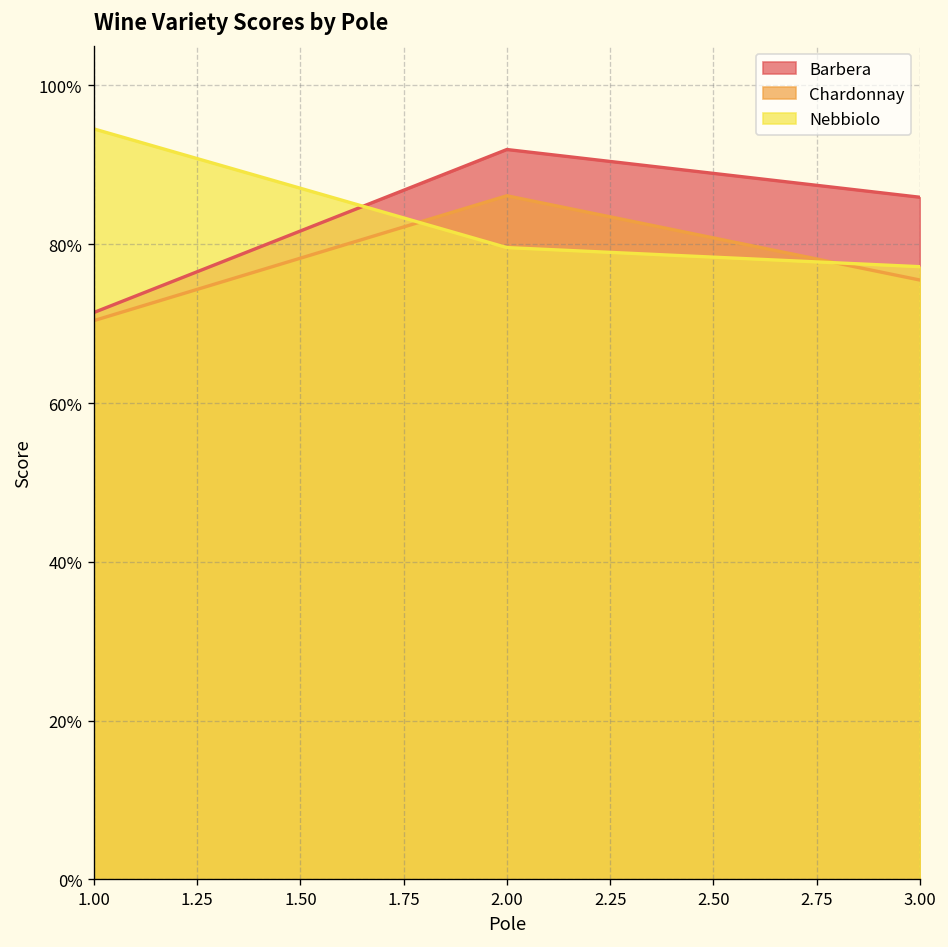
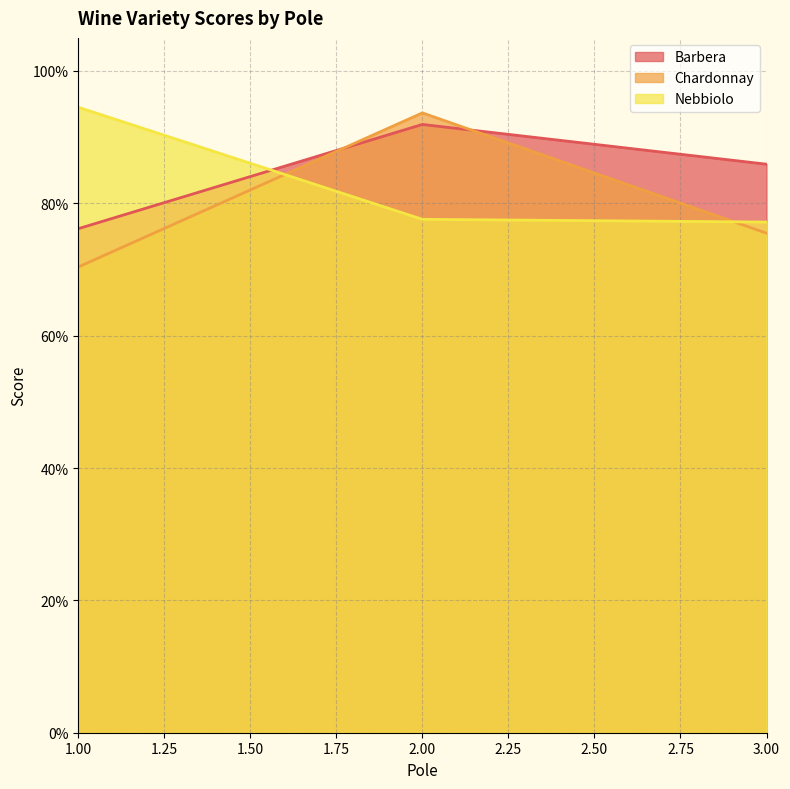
Barbera, 1.00: 71% -> 76%
Chardonnay, 2.00: 86% -> 94%
Nebbiolo, 2.00: 80% -> 78%
